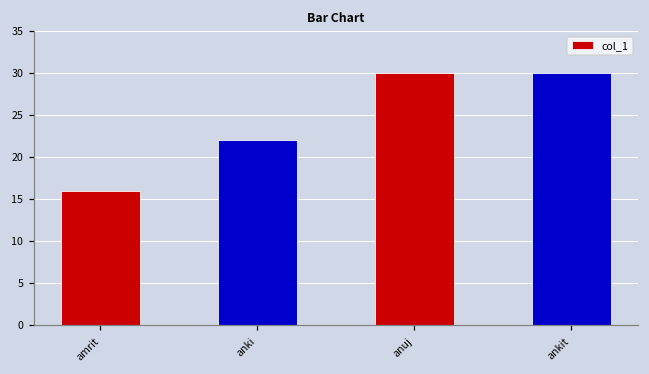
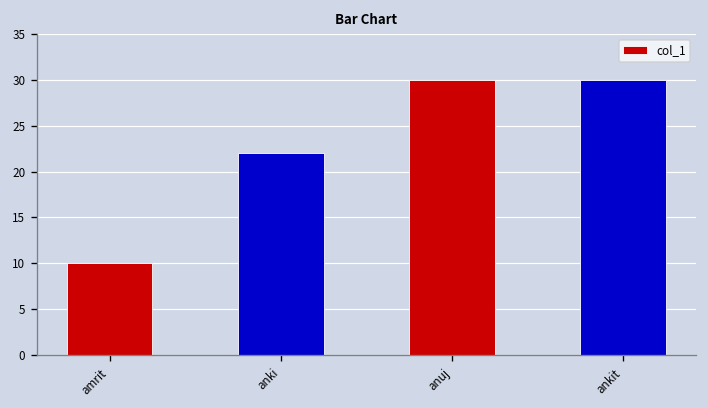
amrit: 16 -> 10
